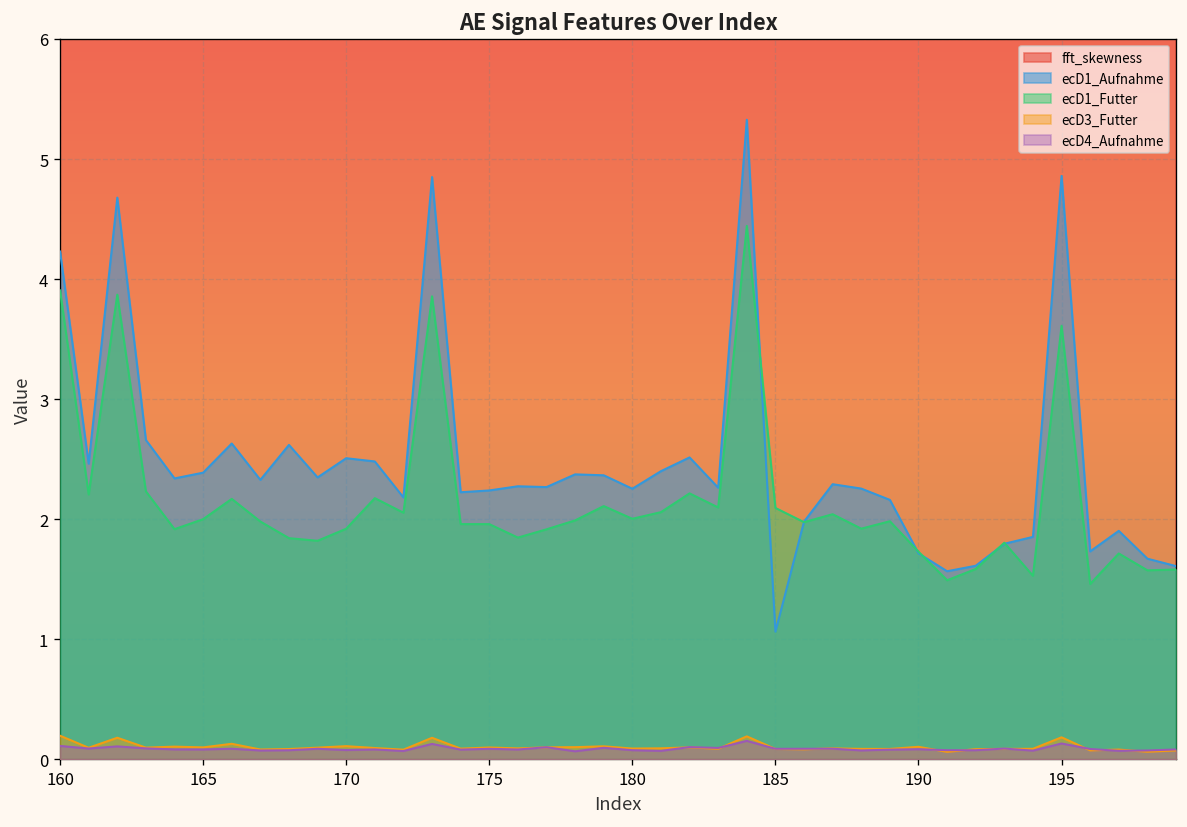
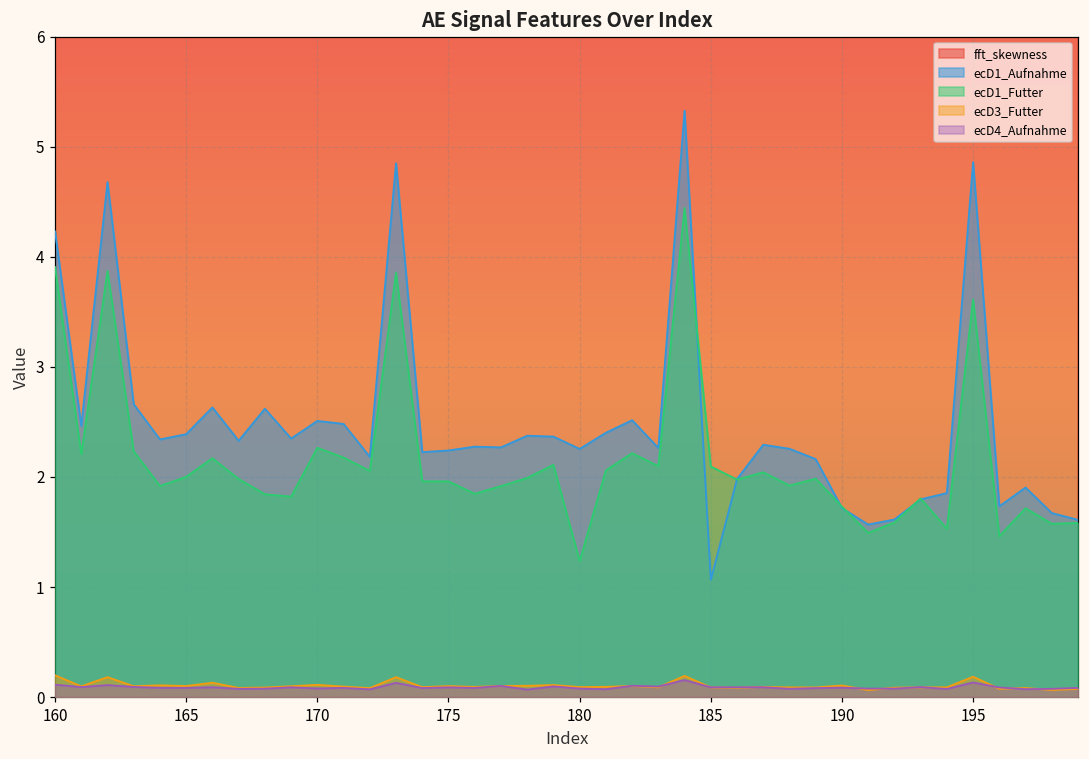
ecD1_Futter, 170: 1.92 -> 2.27
ecD1_Futter, 180: 2.00 -> 1.24
